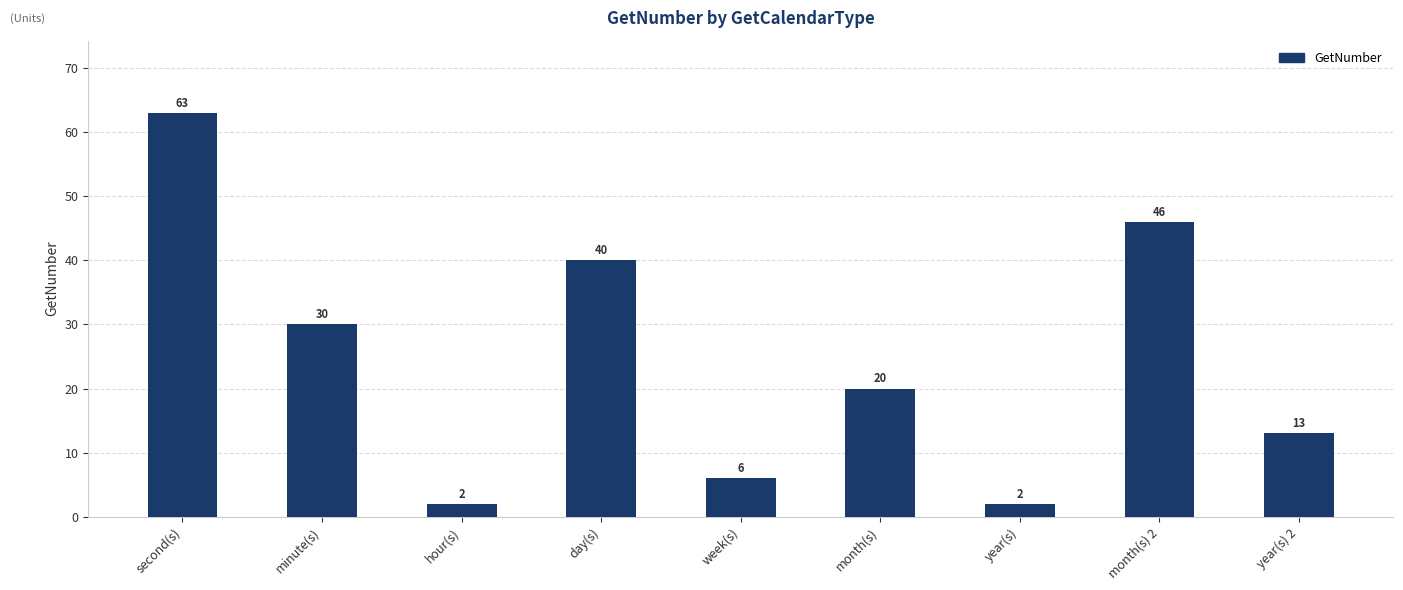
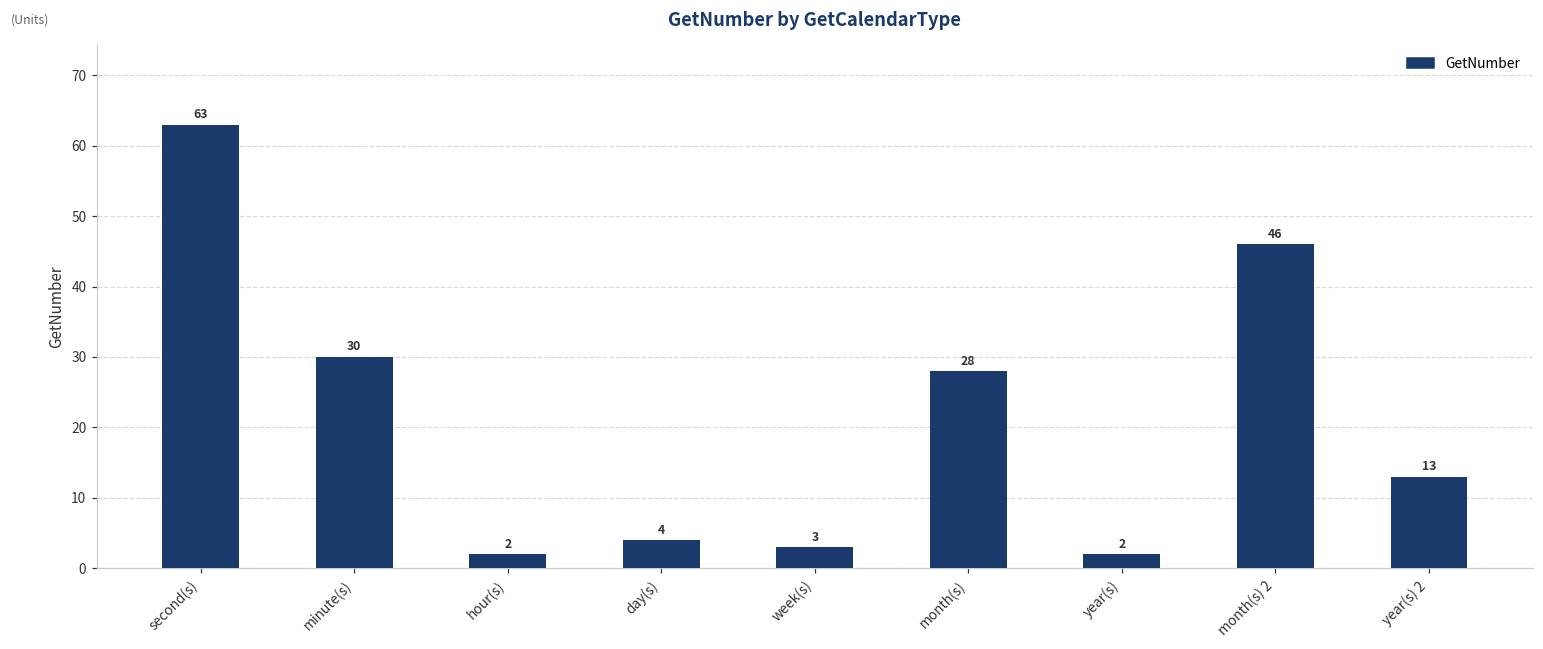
day(s): 40 -> 4
week(s): 6 -> 3
month(s): 20 -> 28
